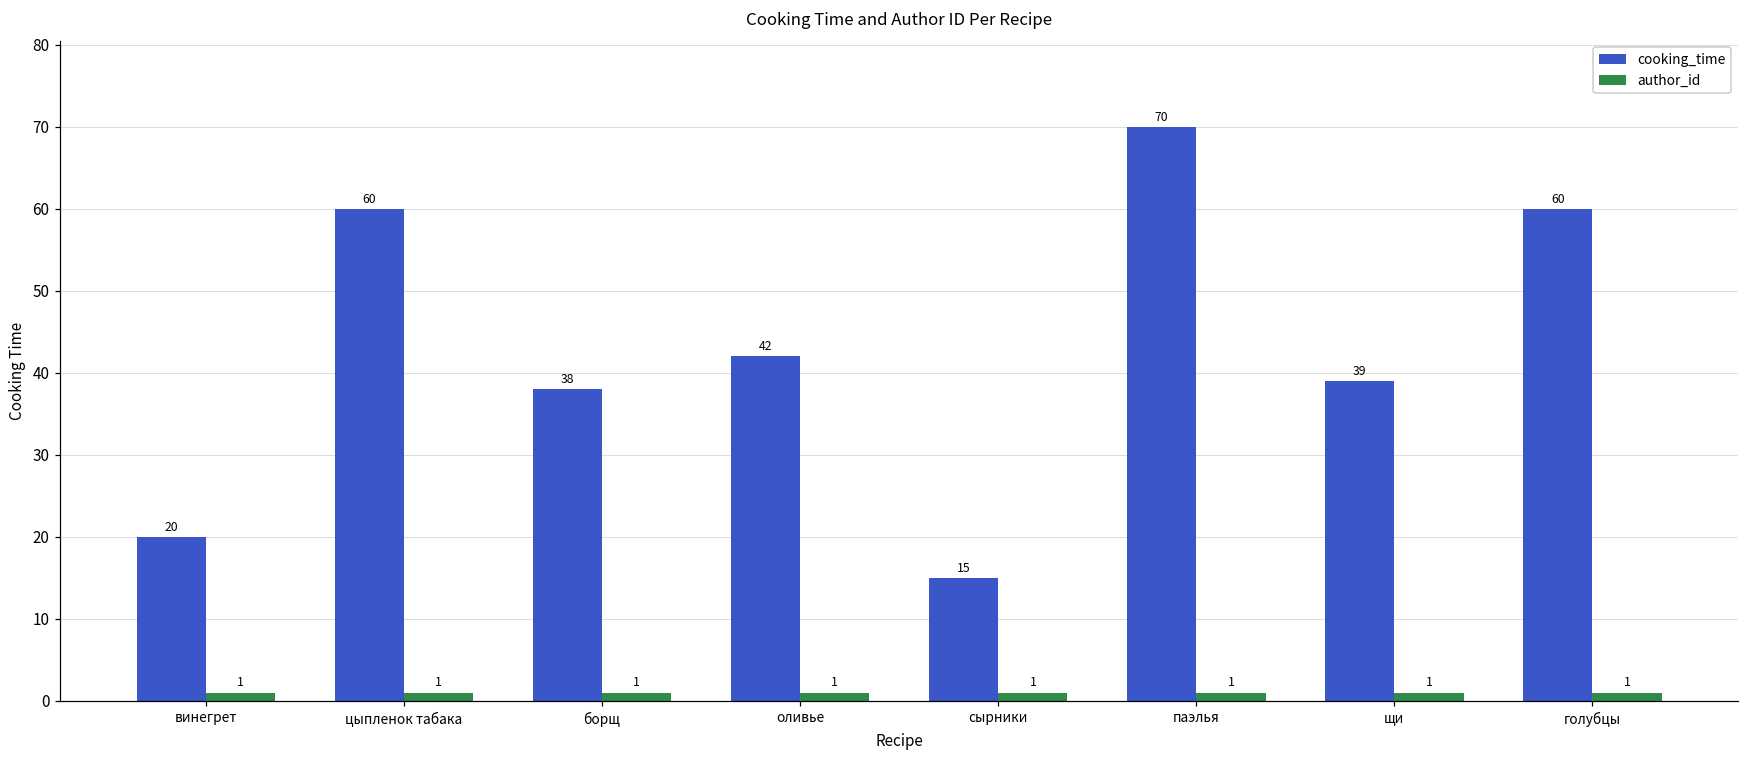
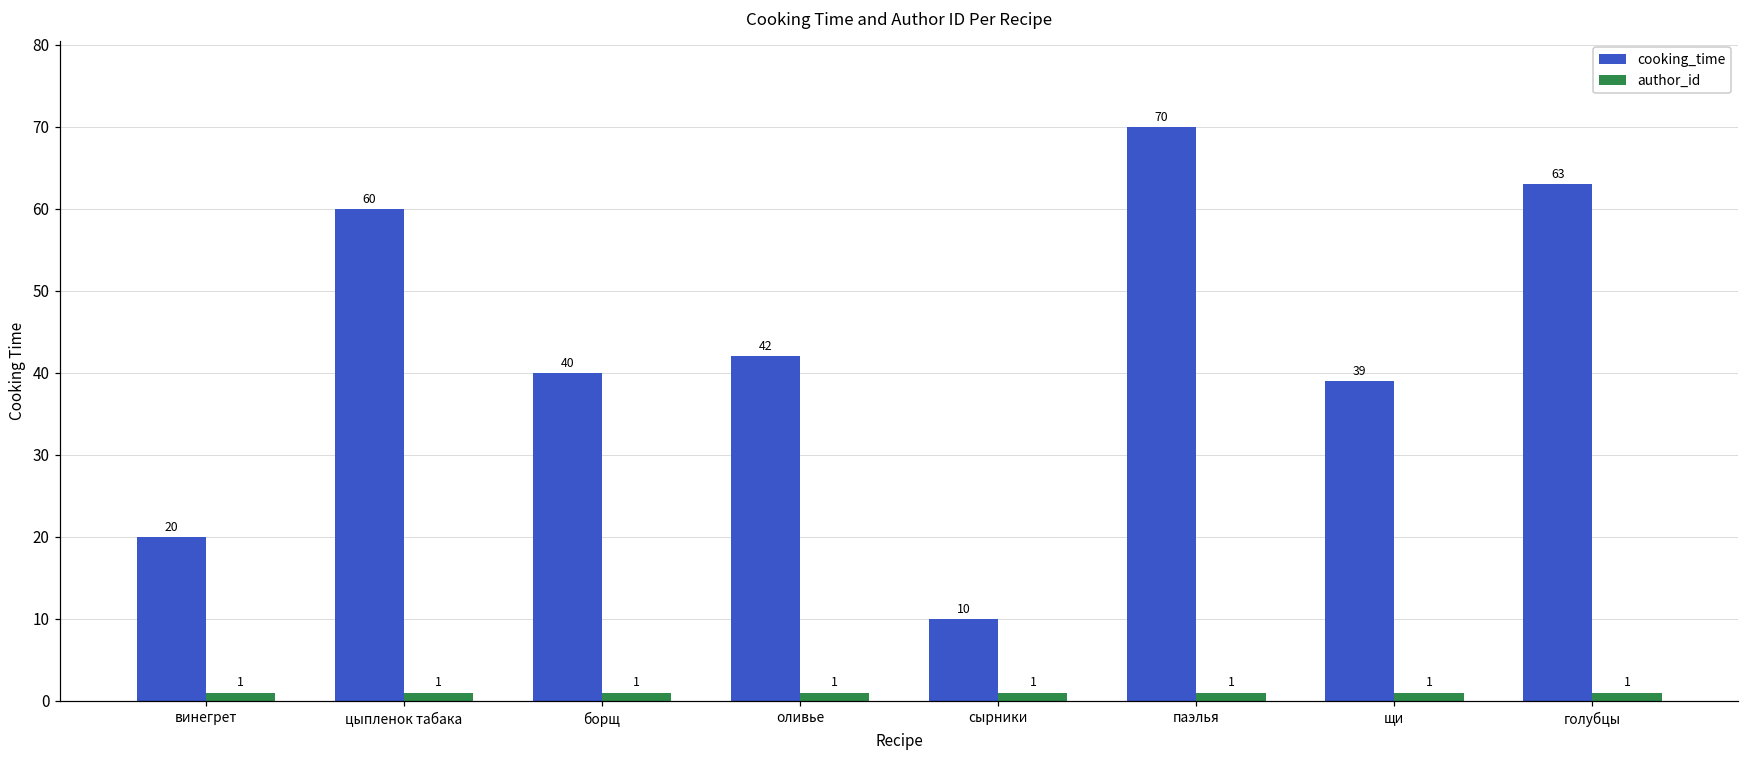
cooking_time, борщ: 38 -> 40
cooking_time, сырники: 15 -> 10
cooking_time, голубцы: 60 -> 63
